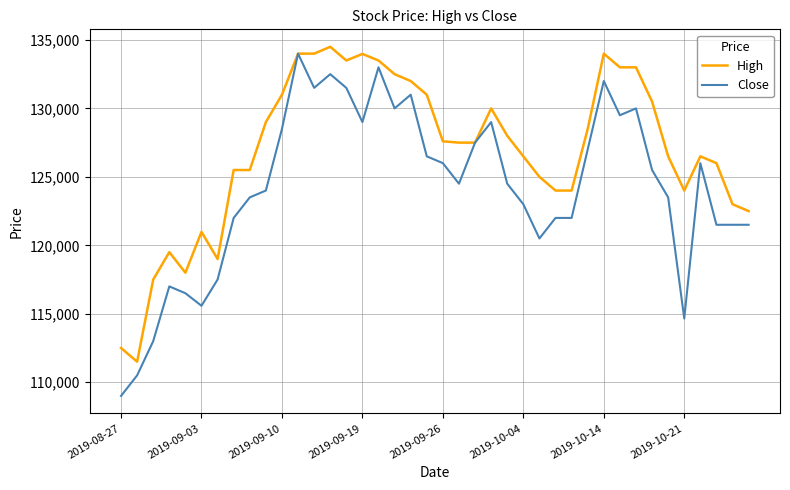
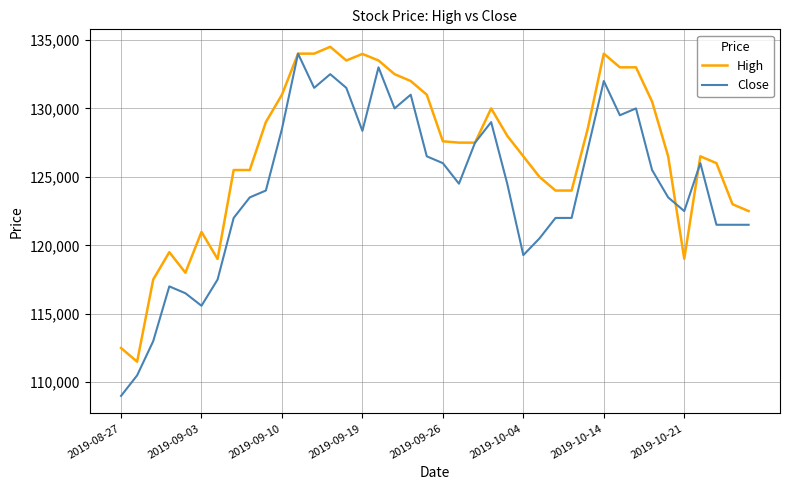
Close, 2019-09-19: 129,000 -> 128,400
Close, 2019-10-04: 123,000 -> 119,300
High, 2019-10-21: 124,000 -> 119,000
Close, 2019-10-21: 114,700 -> 122,500
